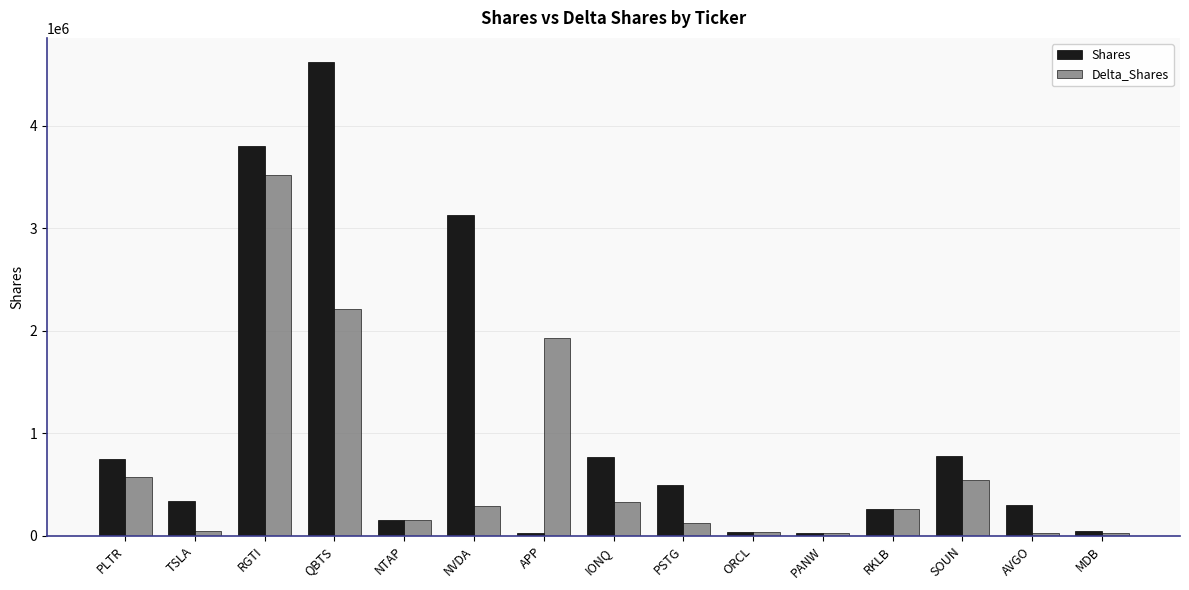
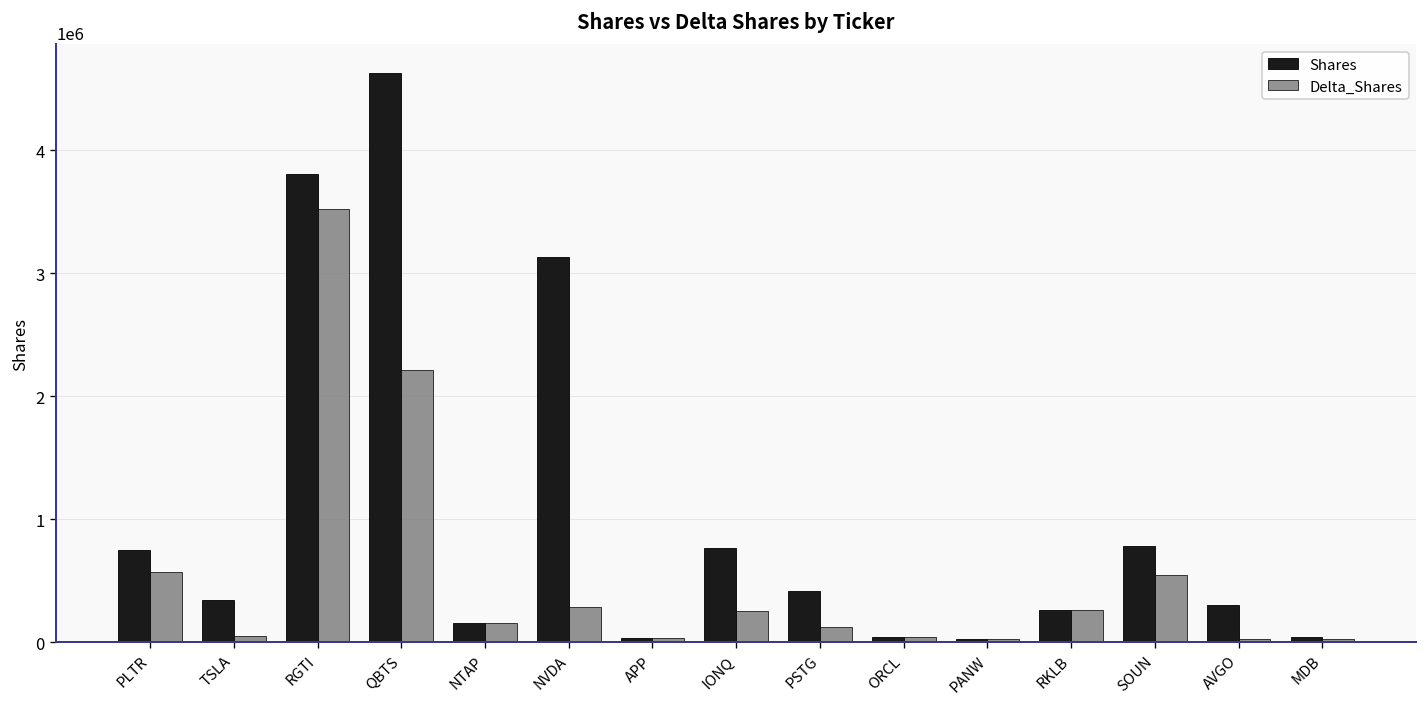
Delta_Shares, APP: 1930000 -> 30000
Delta_Shares, IONQ: 340000 -> 260000
Shares, PSTG: 500000 -> 410000
